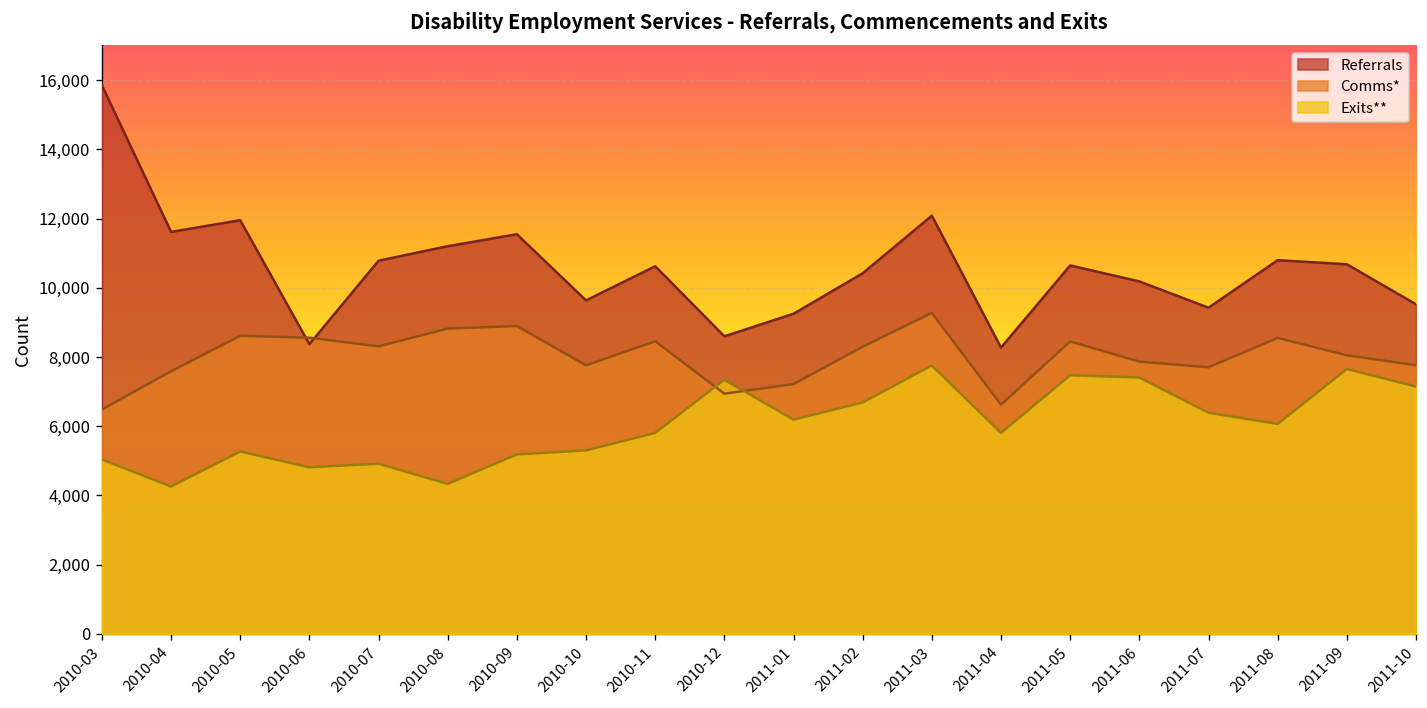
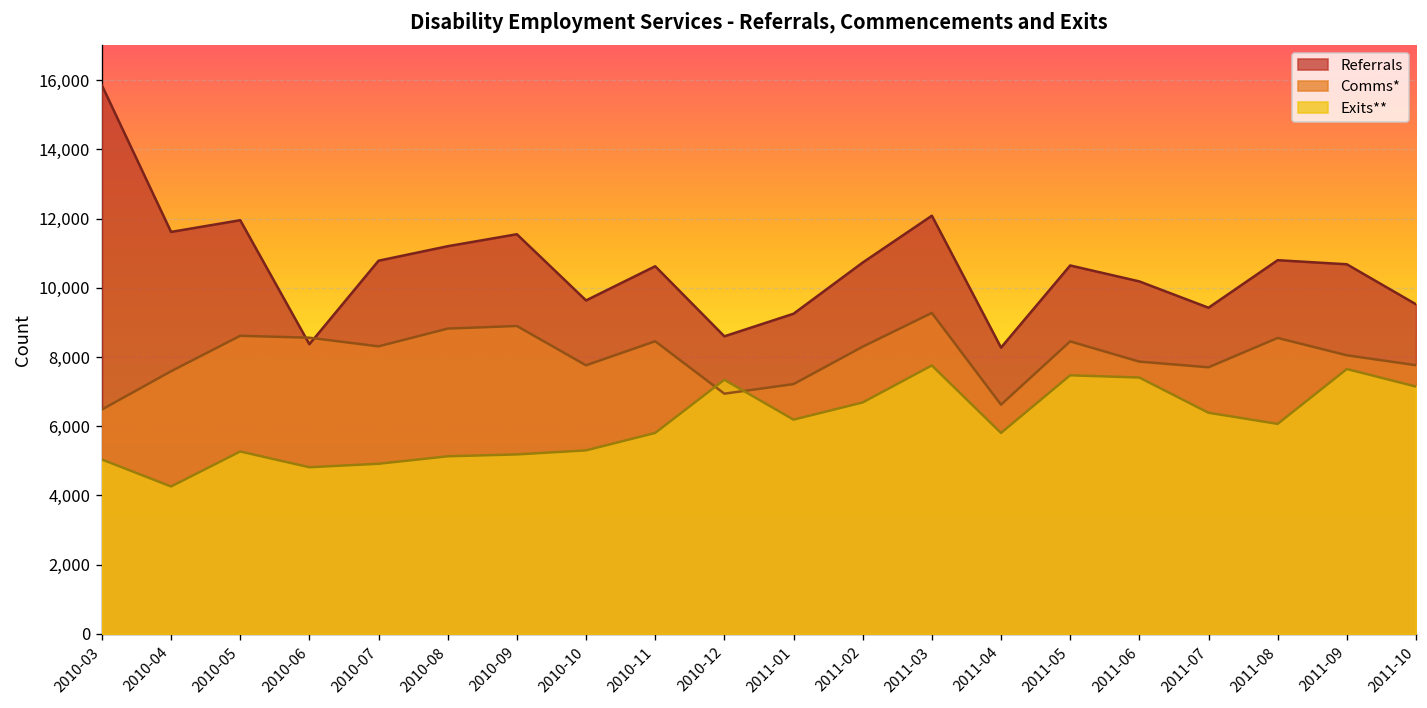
Exits**, 2010-08: 4,300 -> 5,100
Referrals, 2011-02: 10,400 -> 10,700
